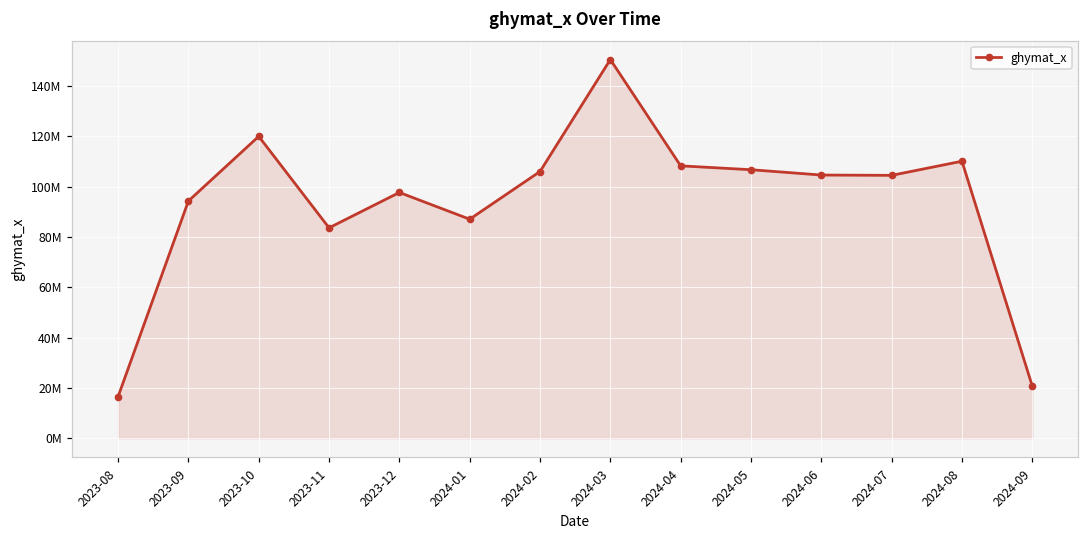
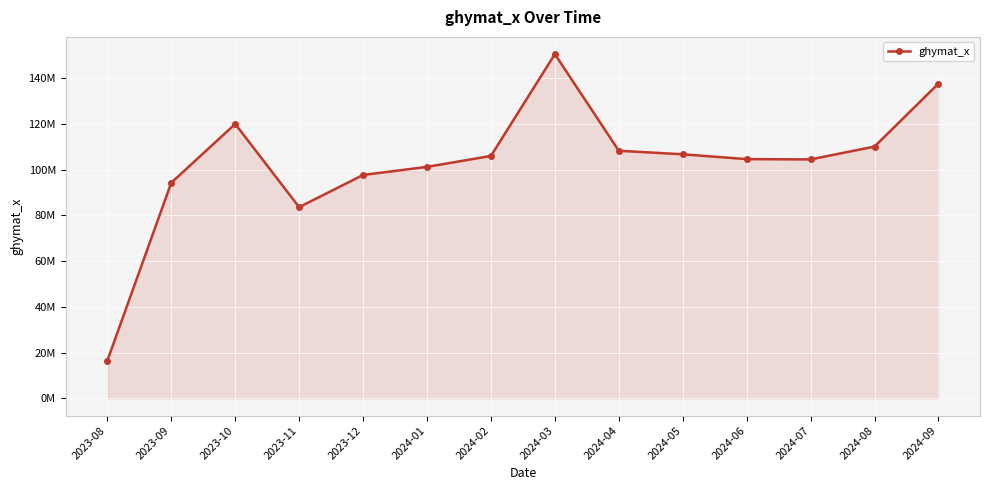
2024-01: 87000000 -> 101000000
2024-09: 21000000 -> 138000000
